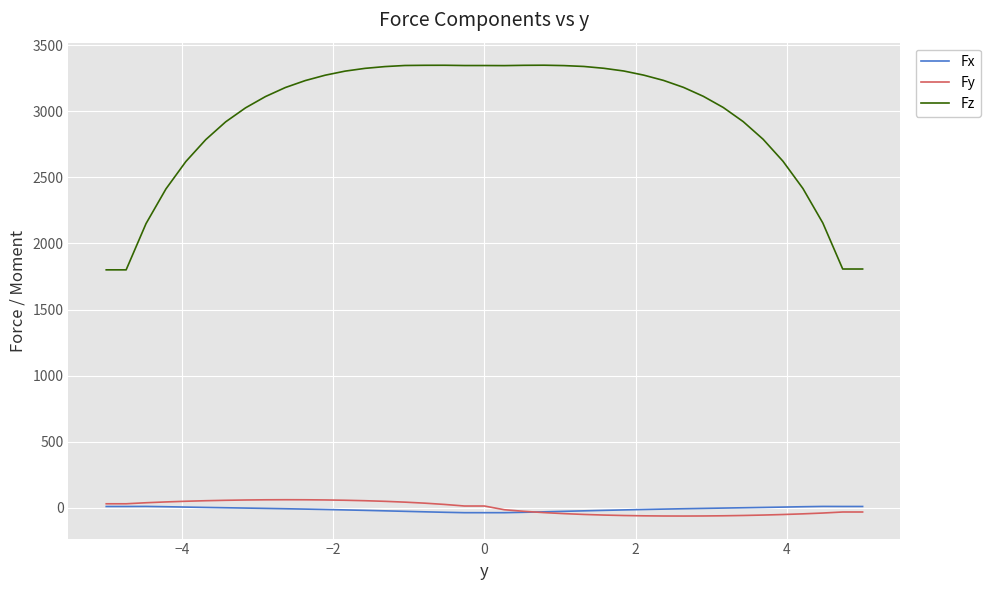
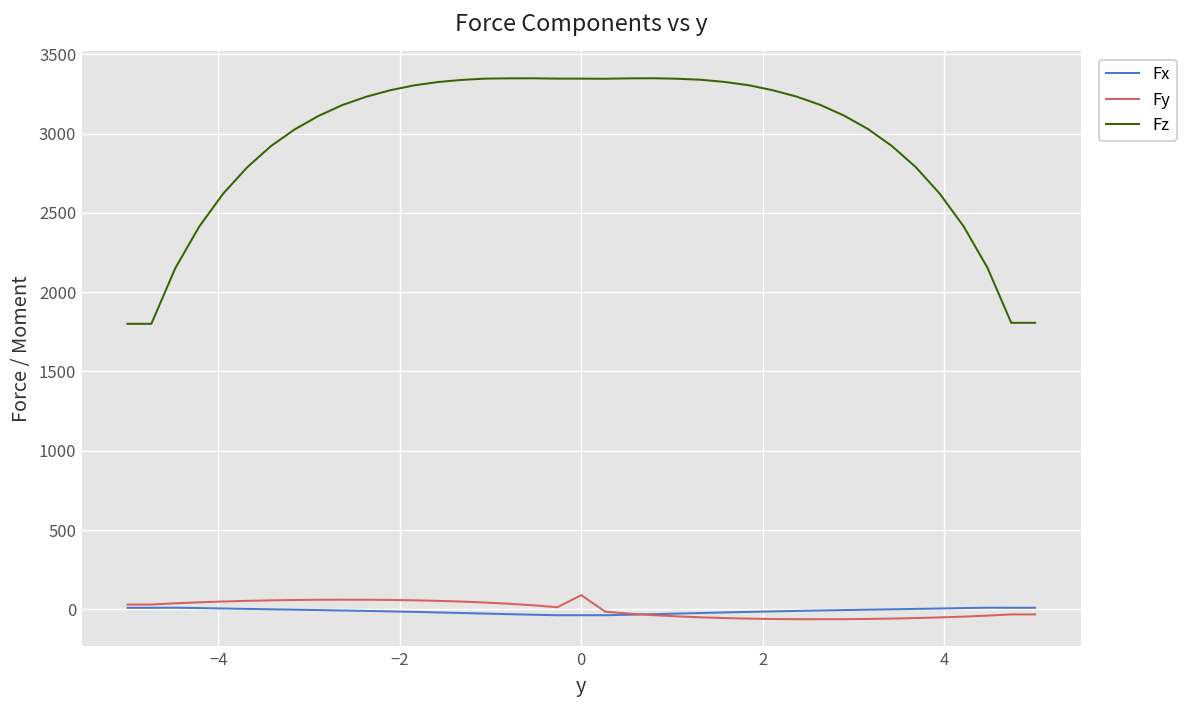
Fy, 0: 10 -> 90
